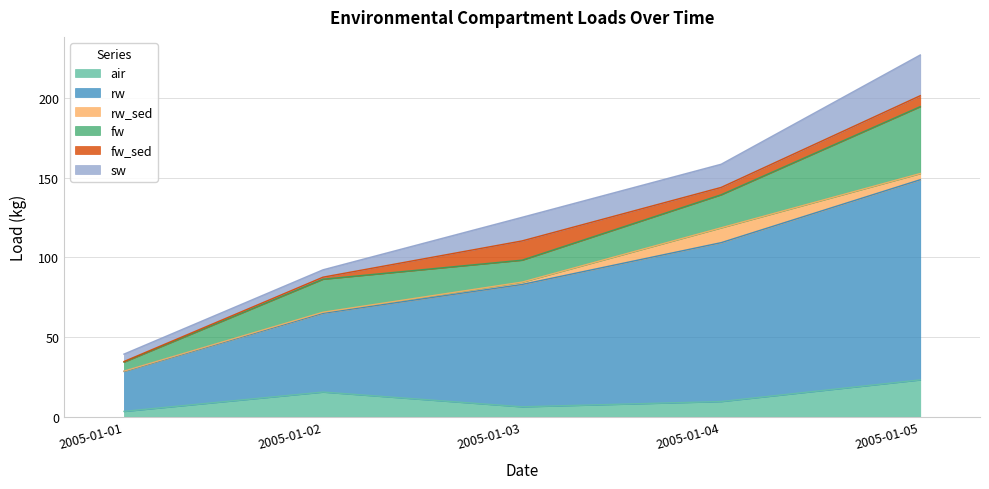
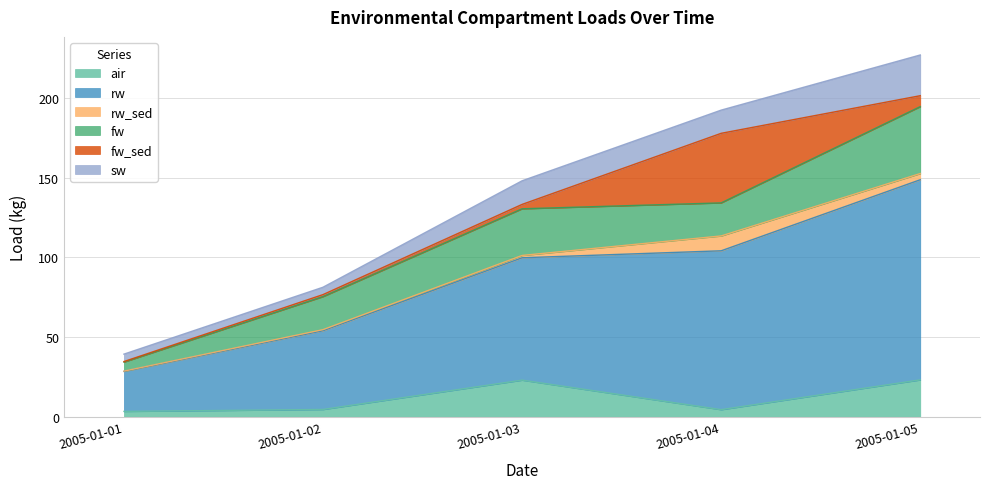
air, 2005-01-02: 15 -> 5
air, 2005-01-03: 6 -> 23
fw, 2005-01-03: 14 -> 29
fw_sed, 2005-01-03: 12 -> 3
air, 2005-01-04: 10 -> 4
fw_sed, 2005-01-04: 5 -> 44
